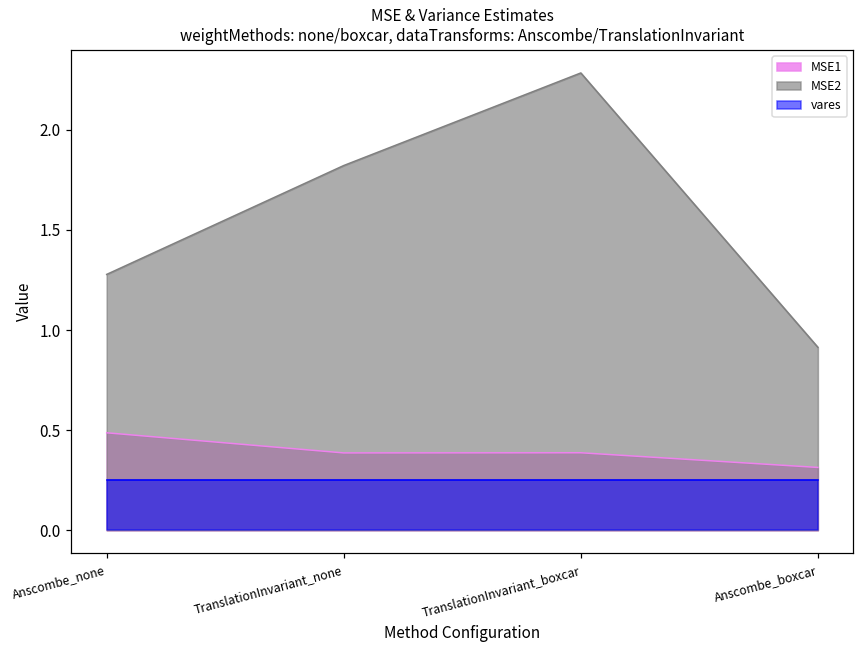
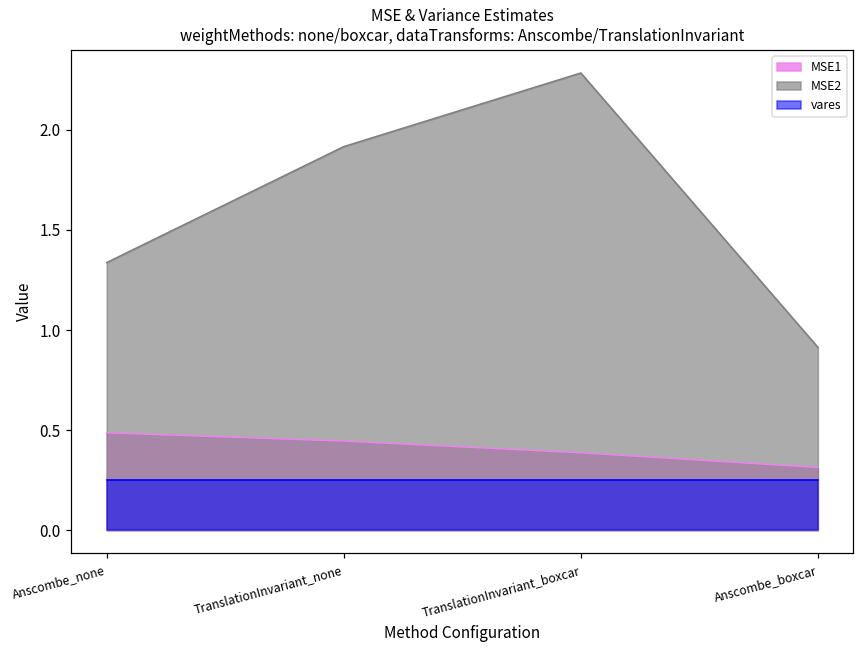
MSE2, Anscombe_none: 1.28 -> 1.34
MSE1, TranslationInvariant_none: 0.39 -> 0.45
MSE2, TranslationInvariant_none: 1.82 -> 1.92
